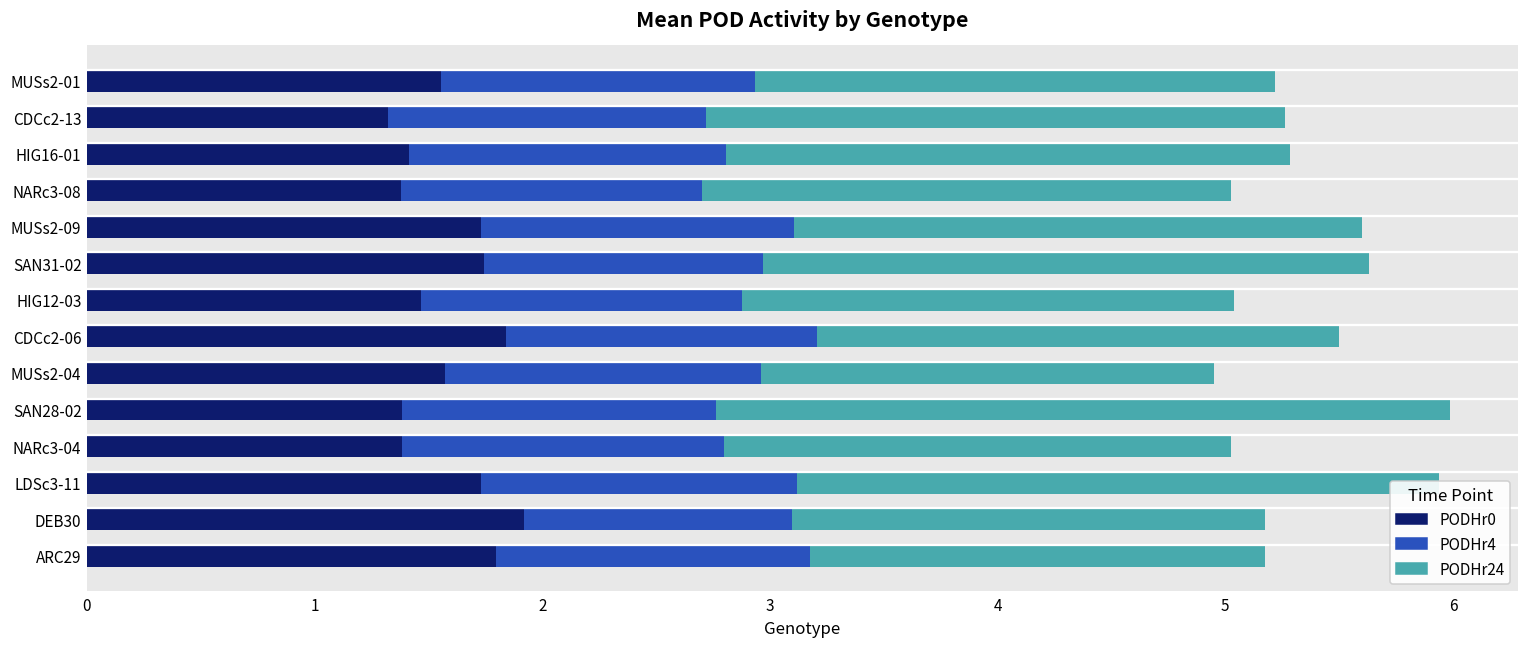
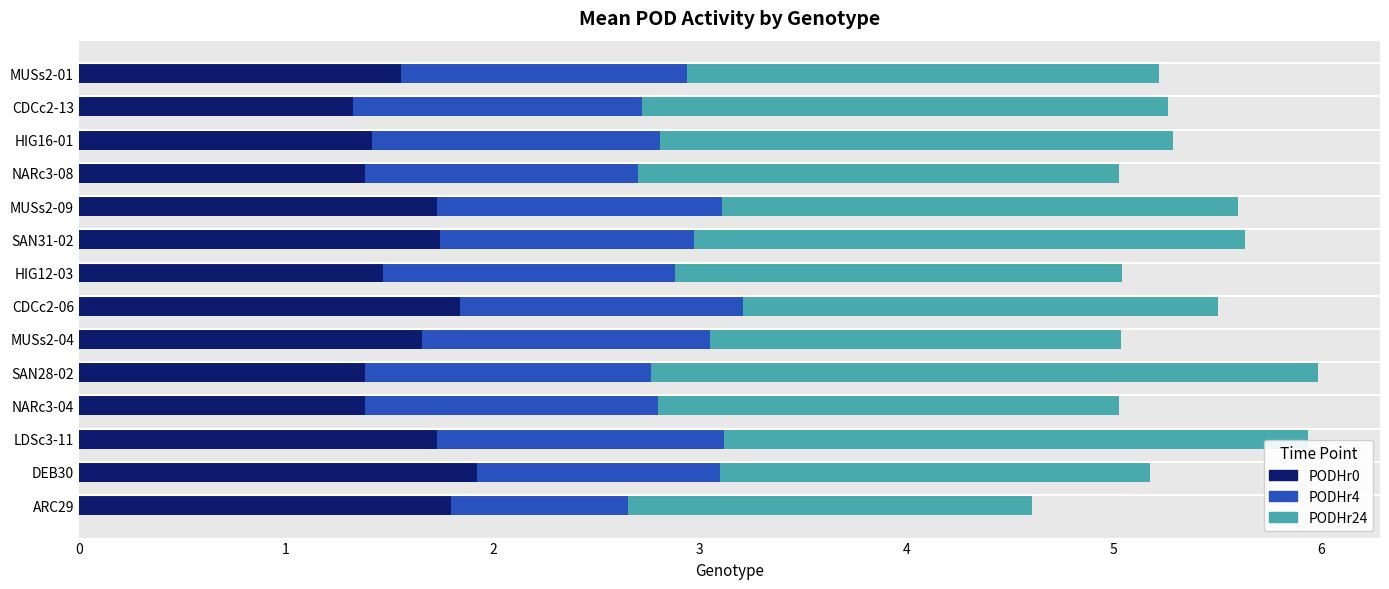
PODHr0, MUSs2-04: 1.57 -> 1.66
PODHr4, ARC29: 1.38 -> 0.85
PODHr24, ARC29: 2.00 -> 1.96
